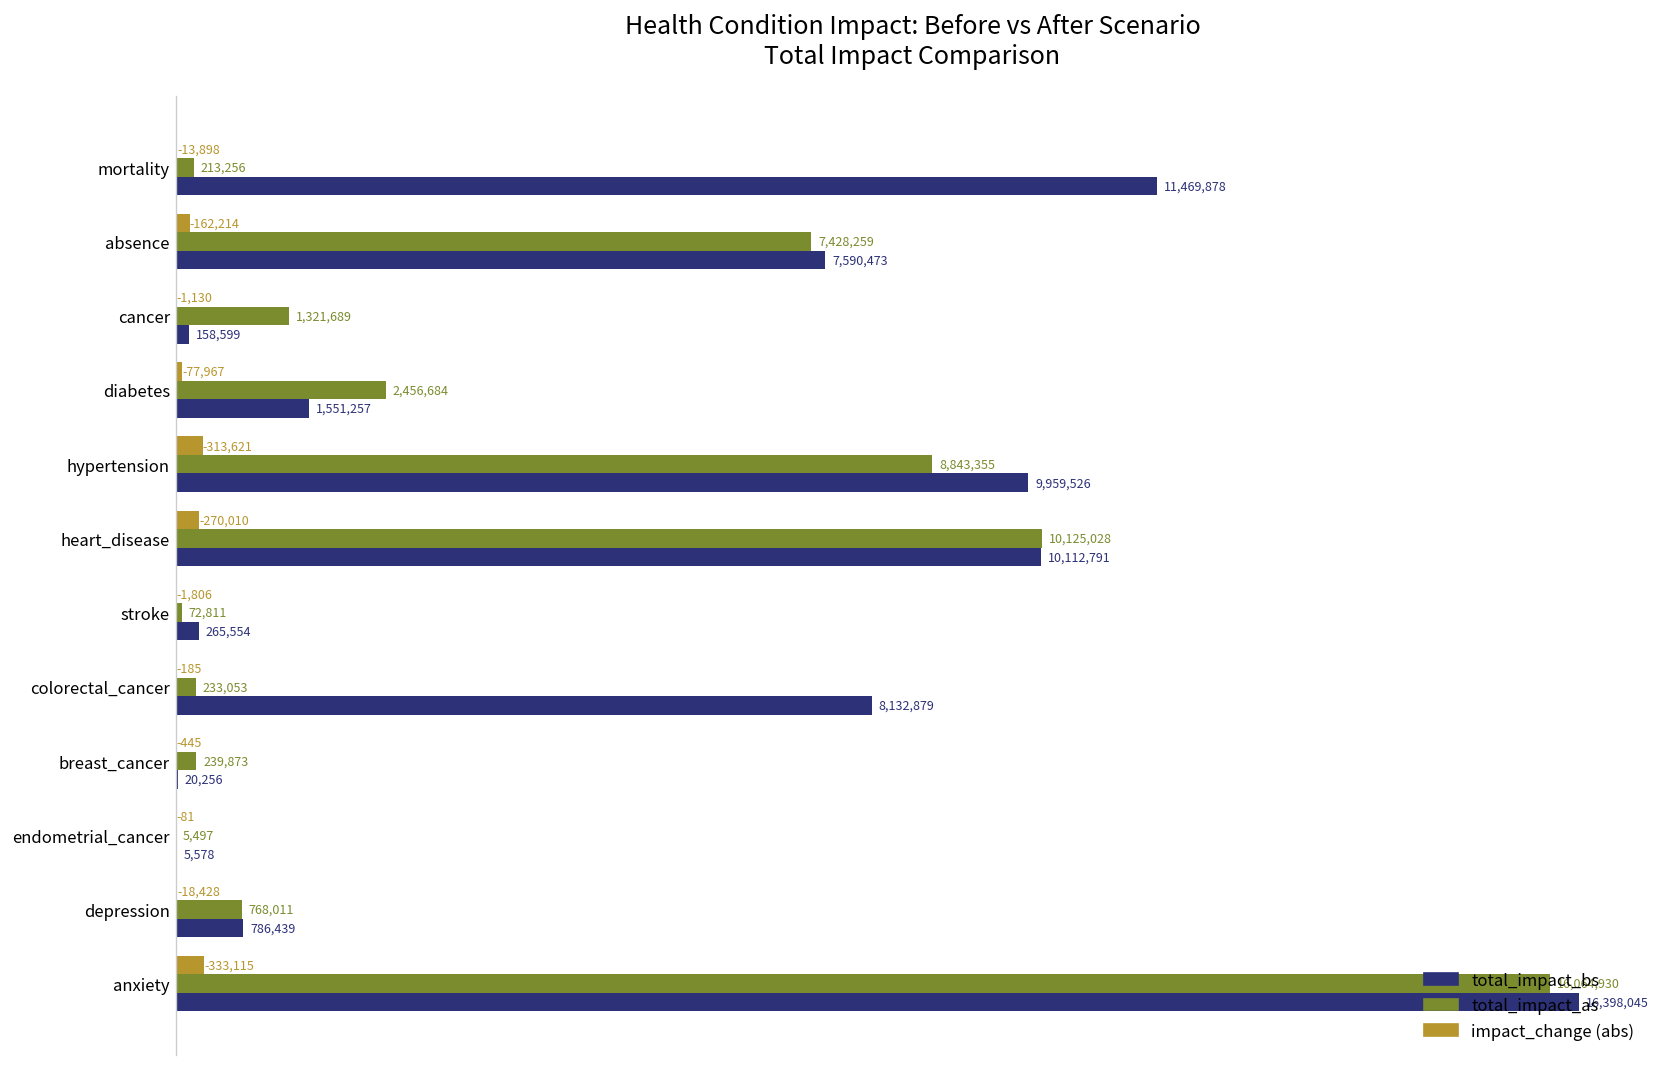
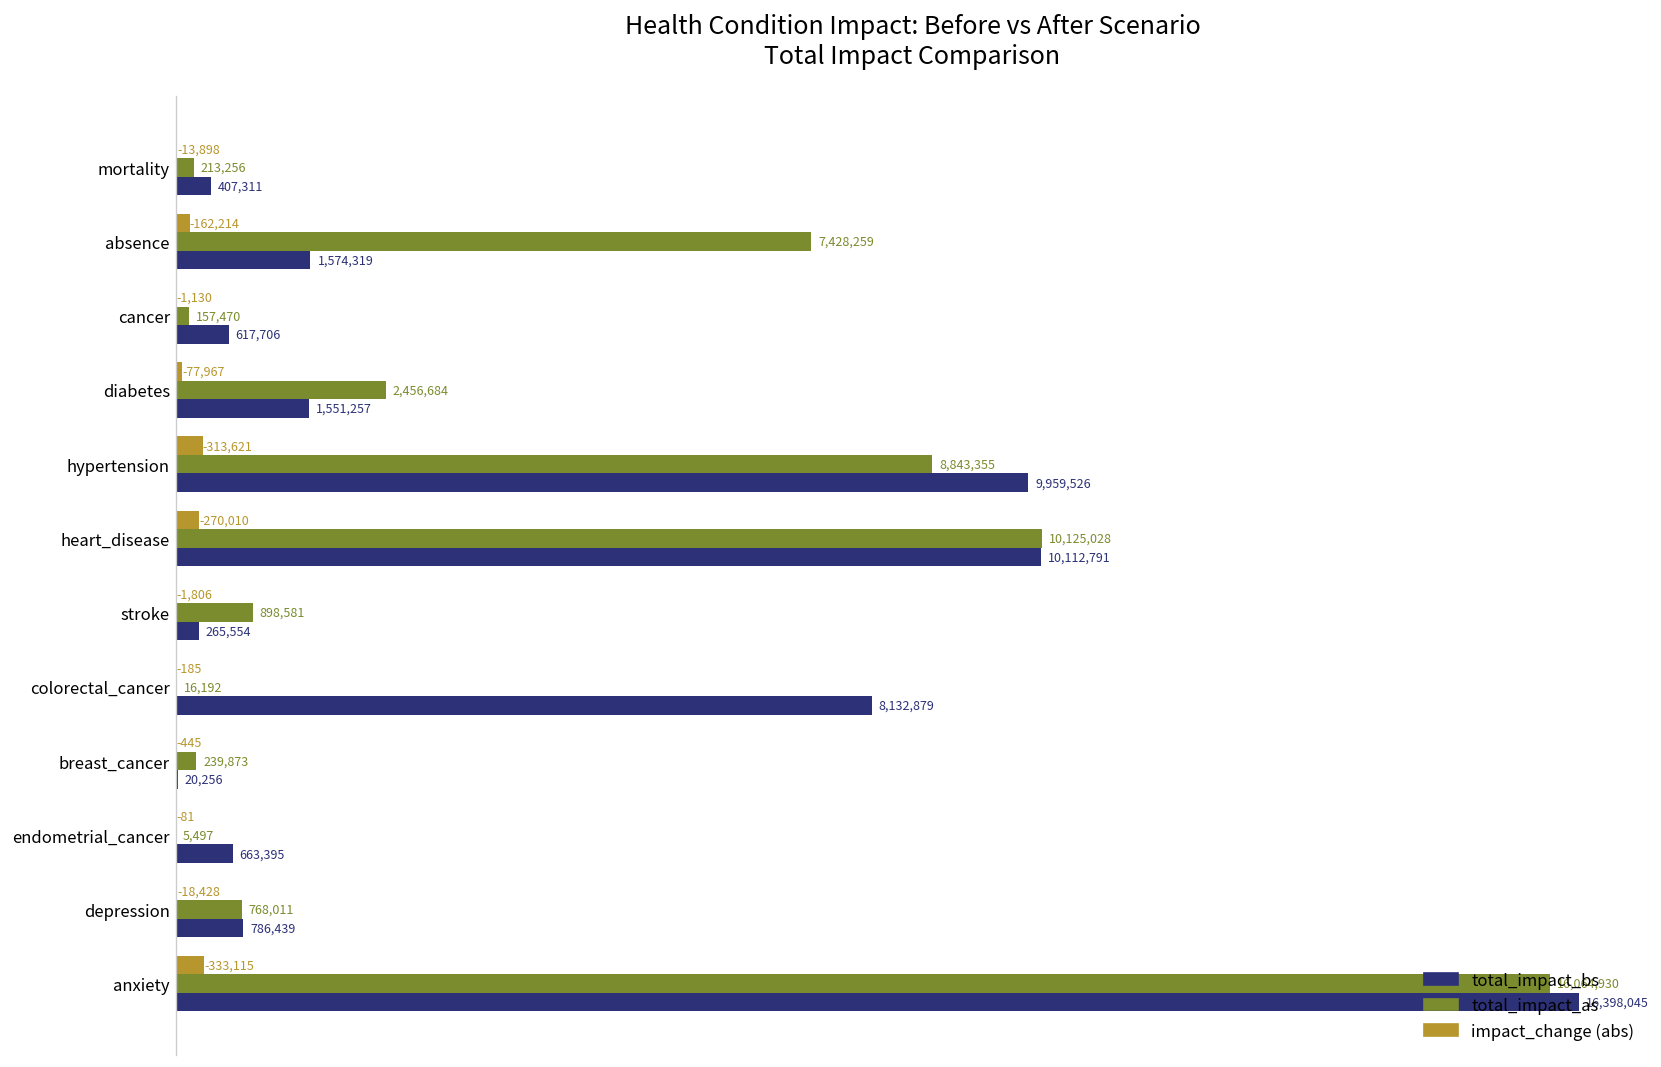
total_impact_bs, mortality: 11,469,878 -> 407,311
total_impact_bs, absence: 7,590,473 -> 1,574,319
total_impact_as, cancer: 1,321,689 -> 157,470
total_impact_bs, cancer: 158,599 -> 617,706
total_impact_as, stroke: 72,811 -> 898,581
total_impact_as, colorectal_cancer: 233,053 -> 16,192
total_impact_bs, endometrial_cancer: 5,578 -> 663,395
